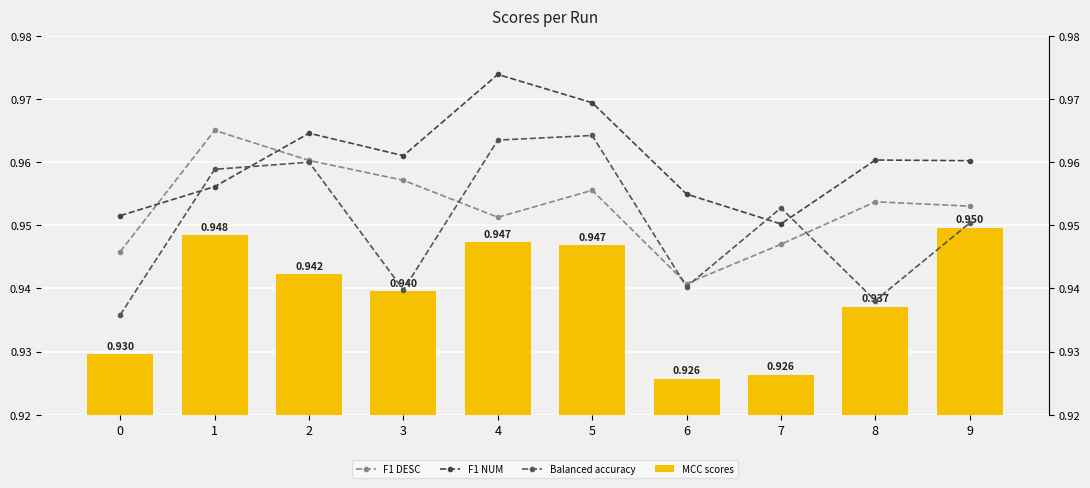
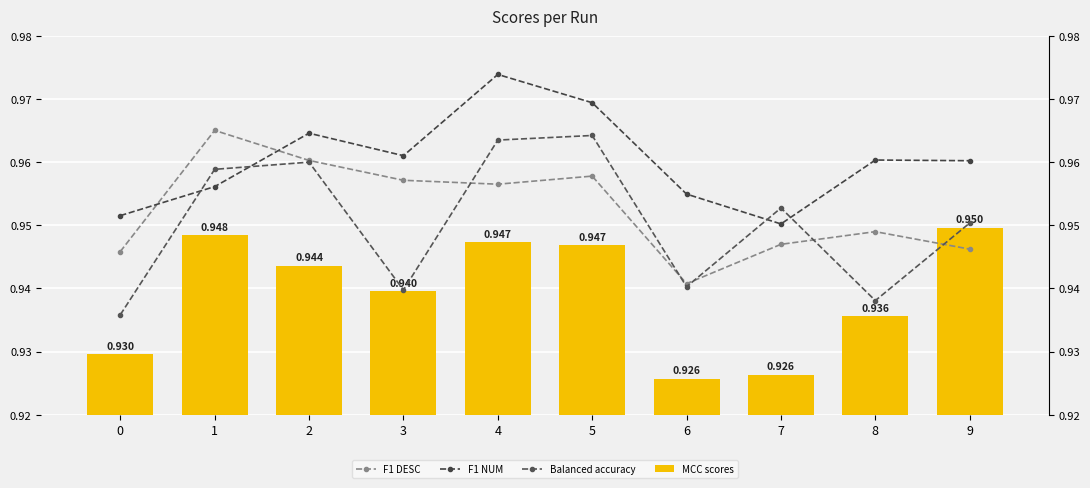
MCC scores, 2: 0.942 -> 0.944
F1 DESC, 4: 0.951 -> 0.957
F1 DESC, 5: 0.956 -> 0.958
F1 DESC, 8: 0.954 -> 0.949
MCC scores, 8: 0.937 -> 0.936
F1 DESC, 9: 0.953 -> 0.946
